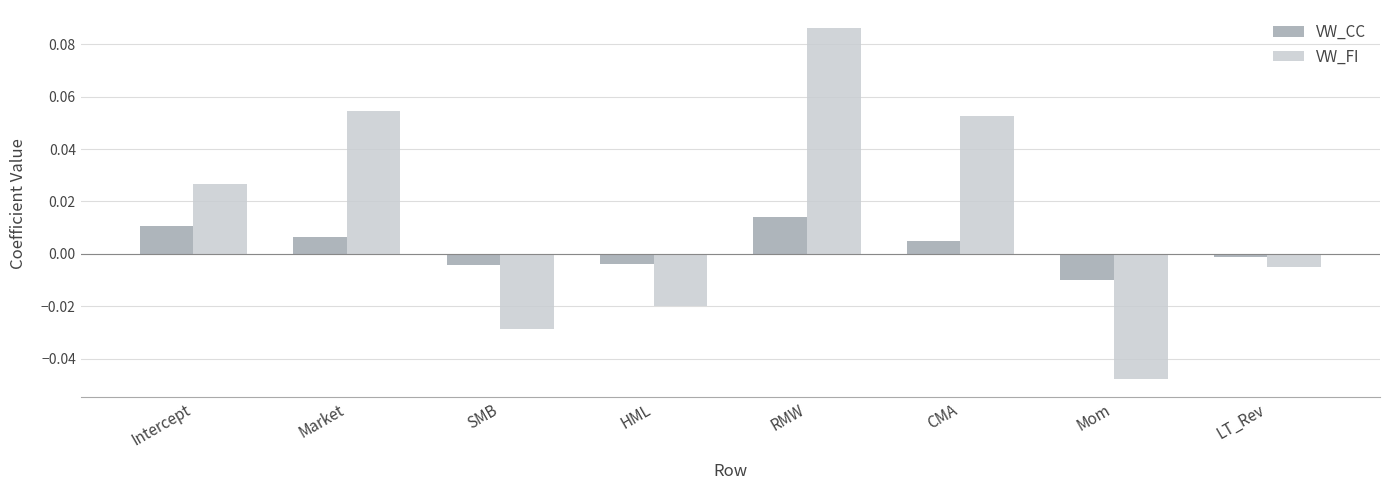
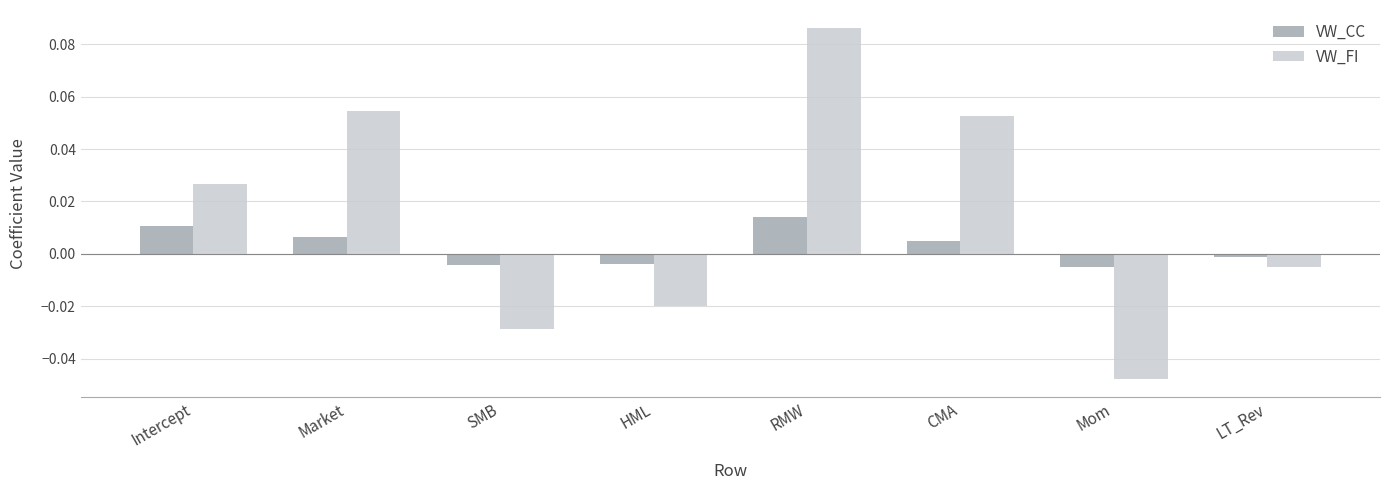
VW_CC, Mom: -0.010 -> -0.005
